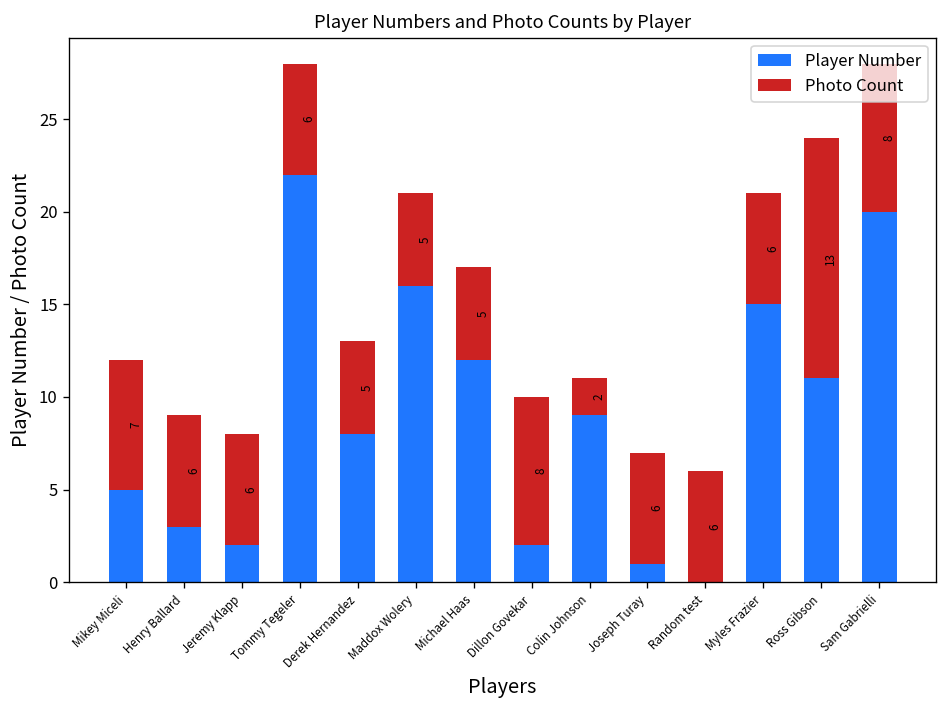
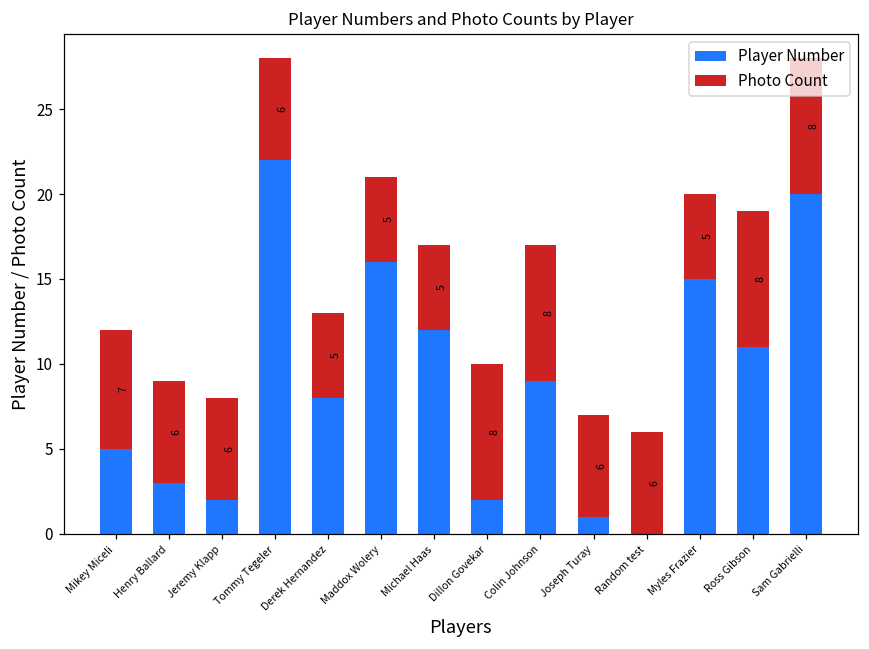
Photo Count, Colin Johnson: 2 -> 8
Photo Count, Myles Frazier: 6 -> 5
Photo Count, Ross Gibson: 13 -> 8
